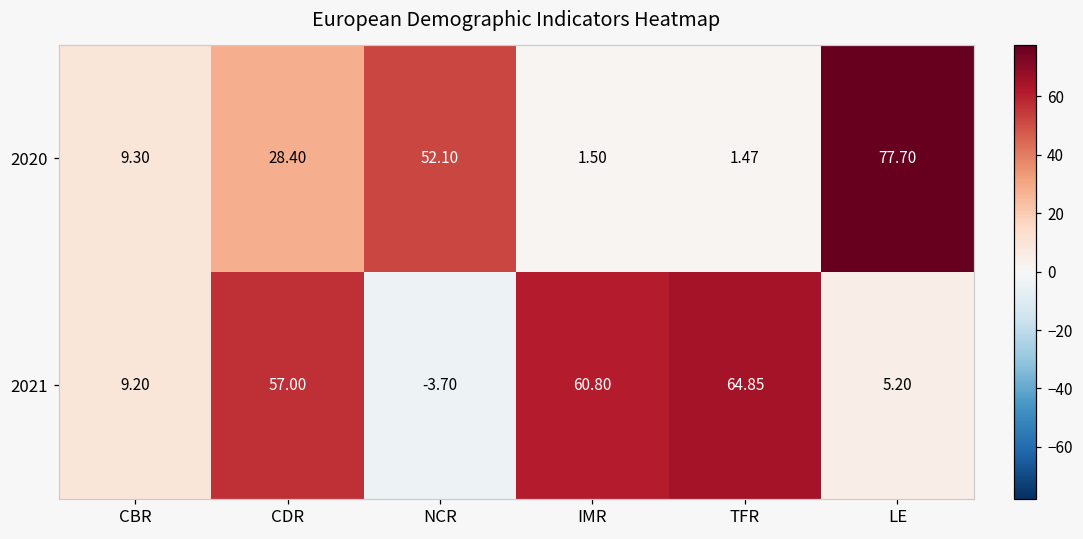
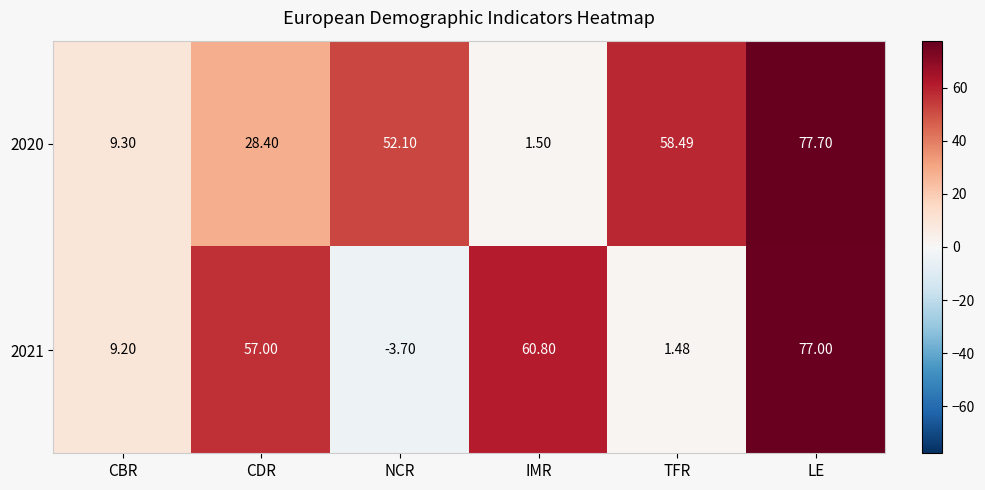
2020, TFR: 1.47 -> 58.49
2021, TFR: 64.85 -> 1.48
2021, LE: 5.20 -> 77.00
